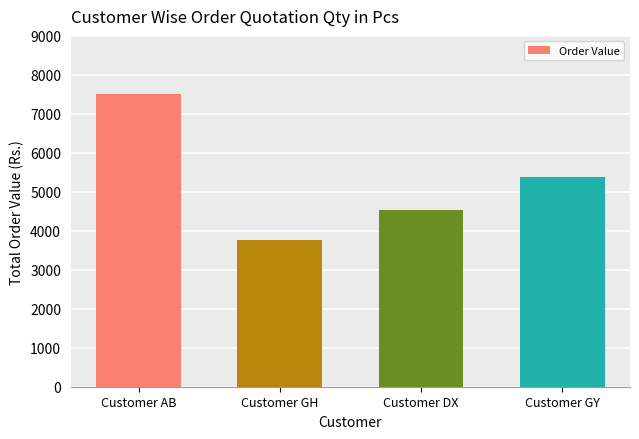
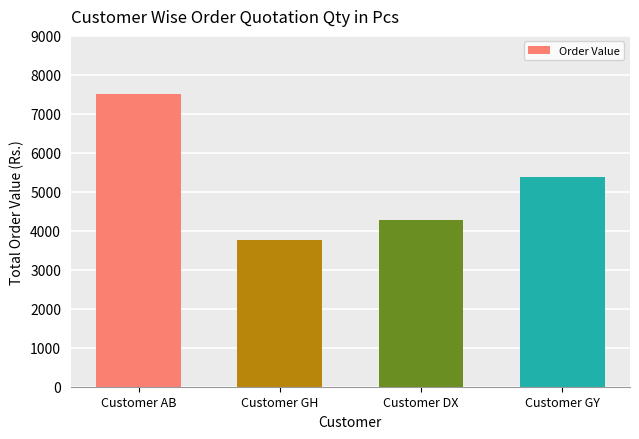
Customer DX: 4500 -> 4300
